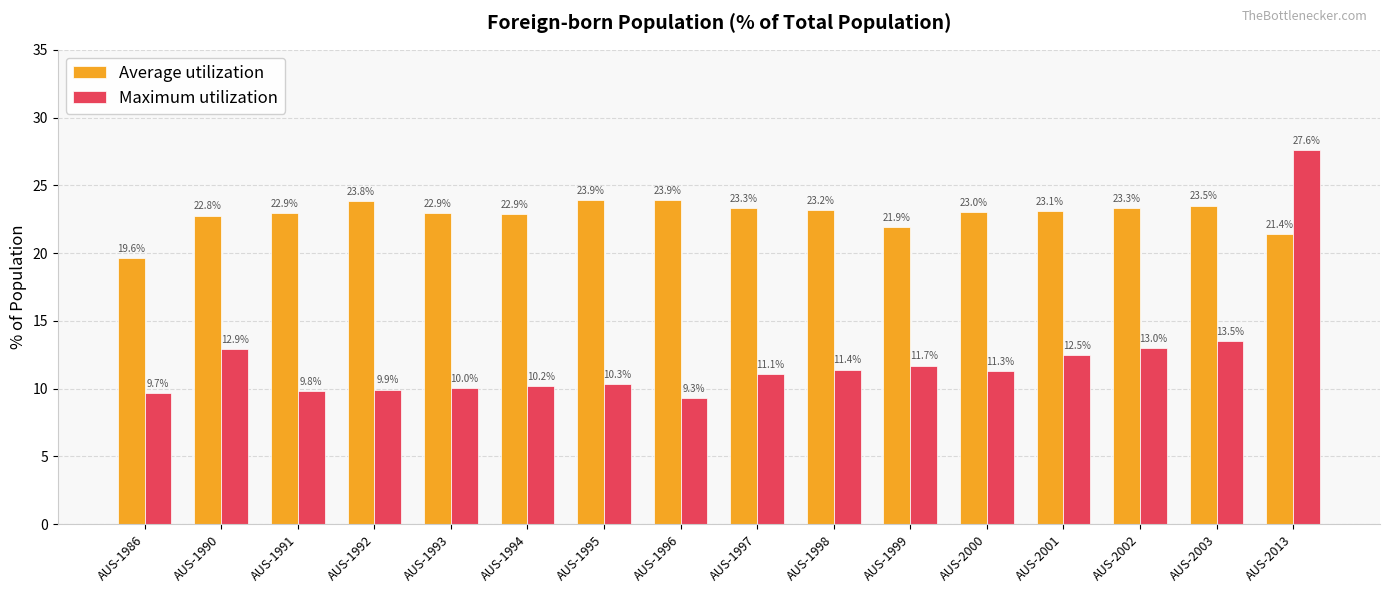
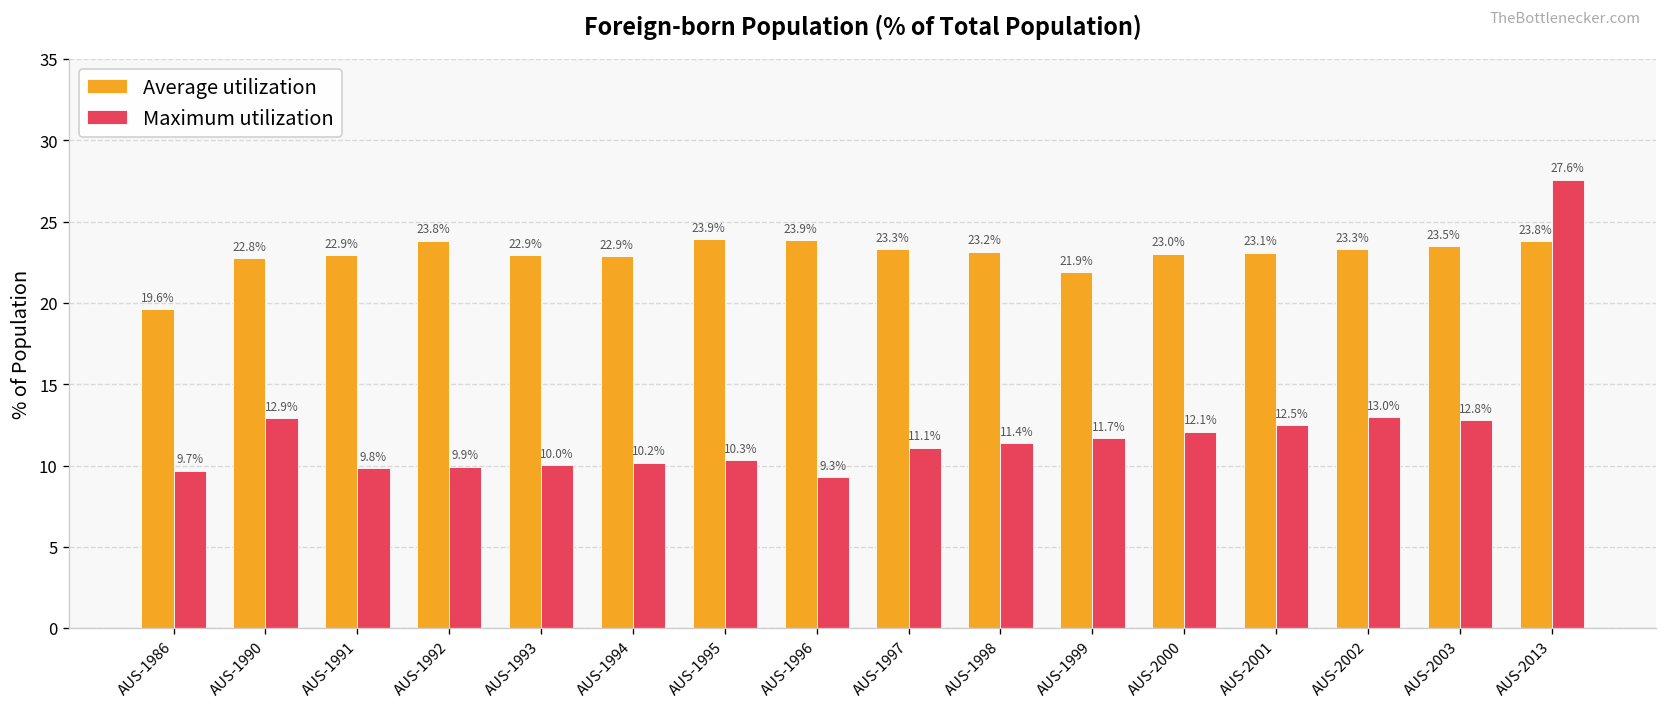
Maximum utilization, AUS-2000: 11.3% -> 12.1%
Maximum utilization, AUS-2003: 13.5% -> 12.8%
Average utilization, AUS-2013: 21.4% -> 23.8%
